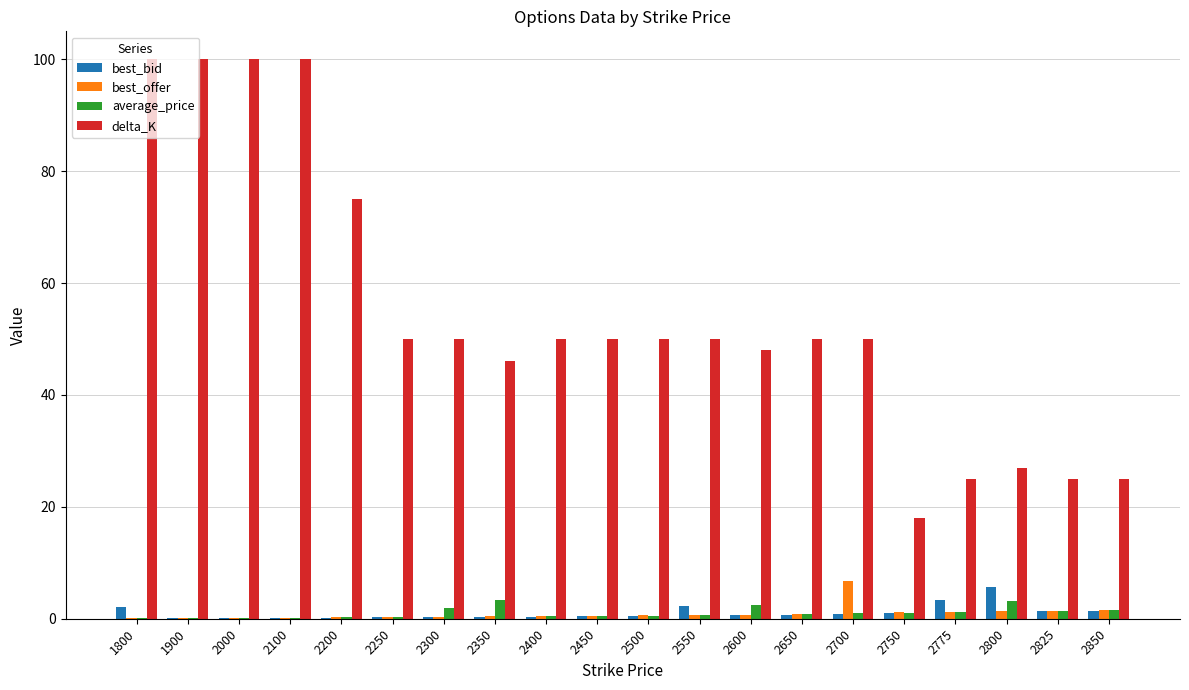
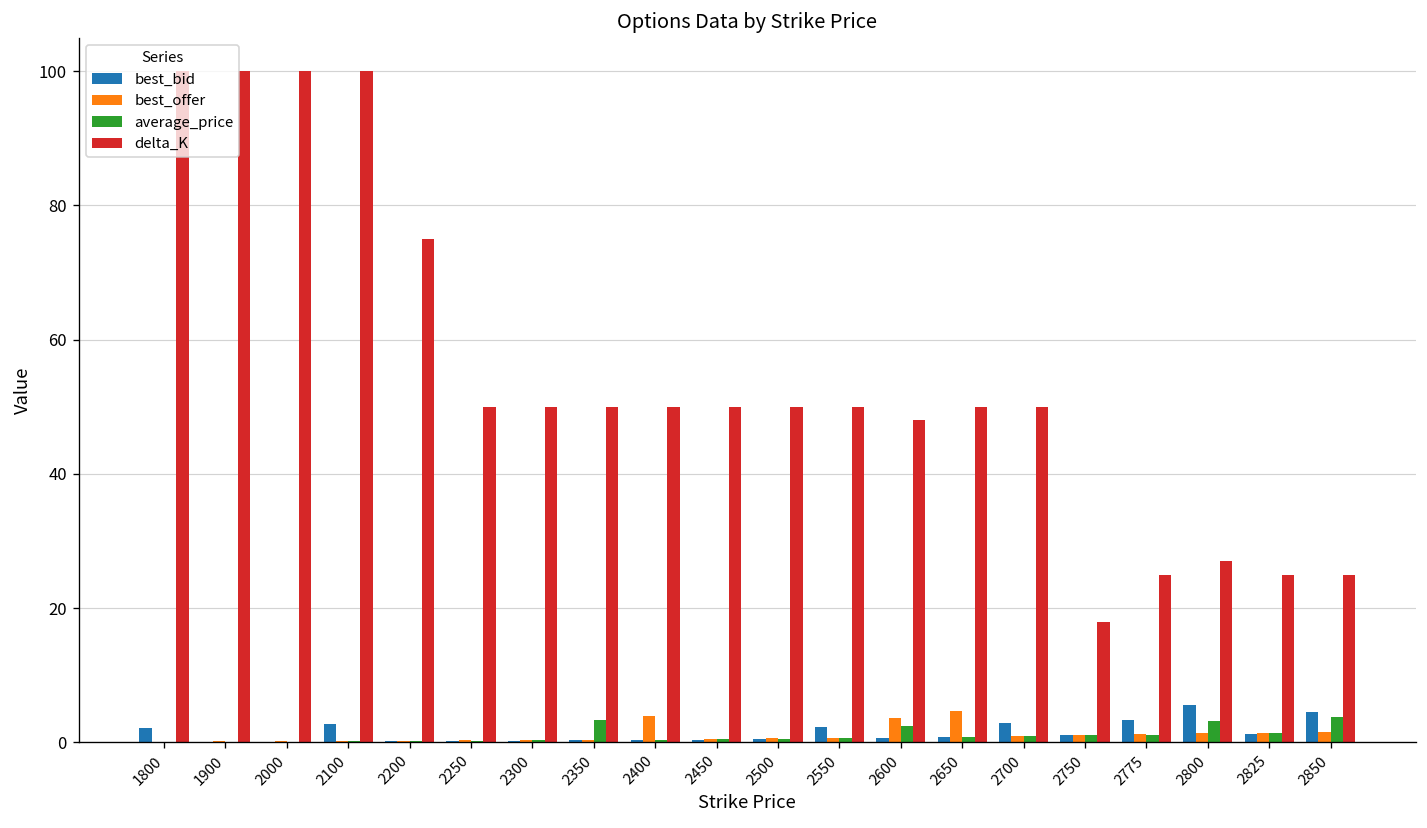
best_bid, 2100: 0 -> 3
average_price, 2300: 2 -> 0
delta_K, 2350: 46 -> 50
best_offer, 2400: 0 -> 4
best_offer, 2600: 1 -> 4
best_offer, 2650: 1 -> 5
best_bid, 2700: 1 -> 3
best_offer, 2700: 7 -> 1
best_bid, 2850: 1 -> 5
average_price, 2850: 1 -> 4
